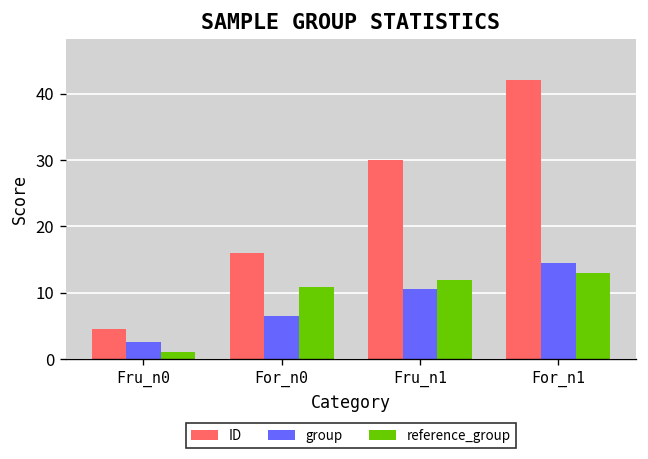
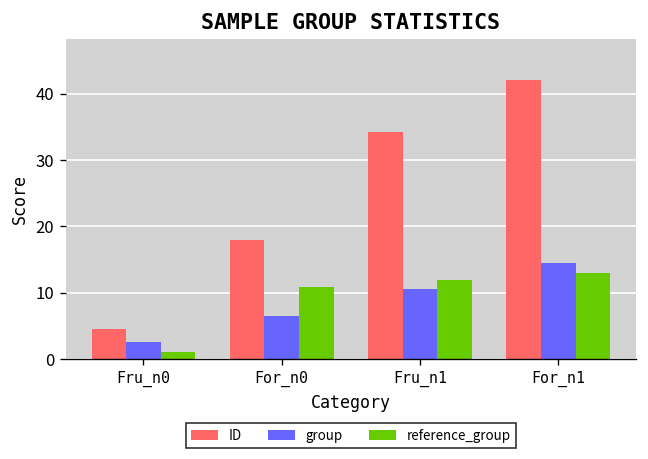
ID, For_n0: 16 -> 18
ID, Fru_n1: 30 -> 34
